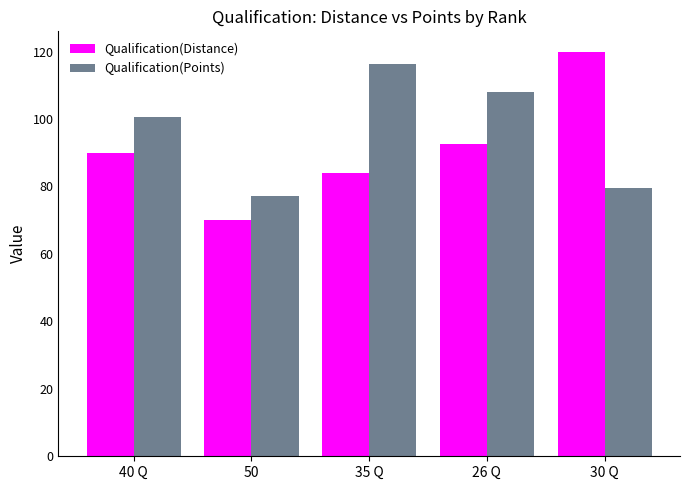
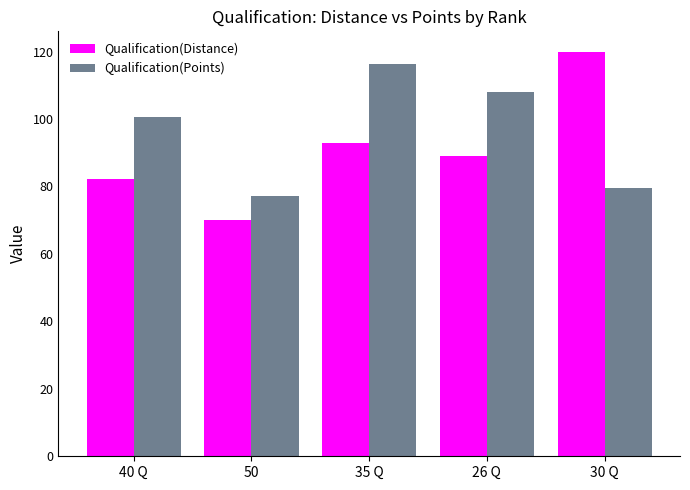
Qualification(Distance), 40 Q: 90 -> 82
Qualification(Distance), 35 Q: 84 -> 93
Qualification(Distance), 26 Q: 93 -> 89
